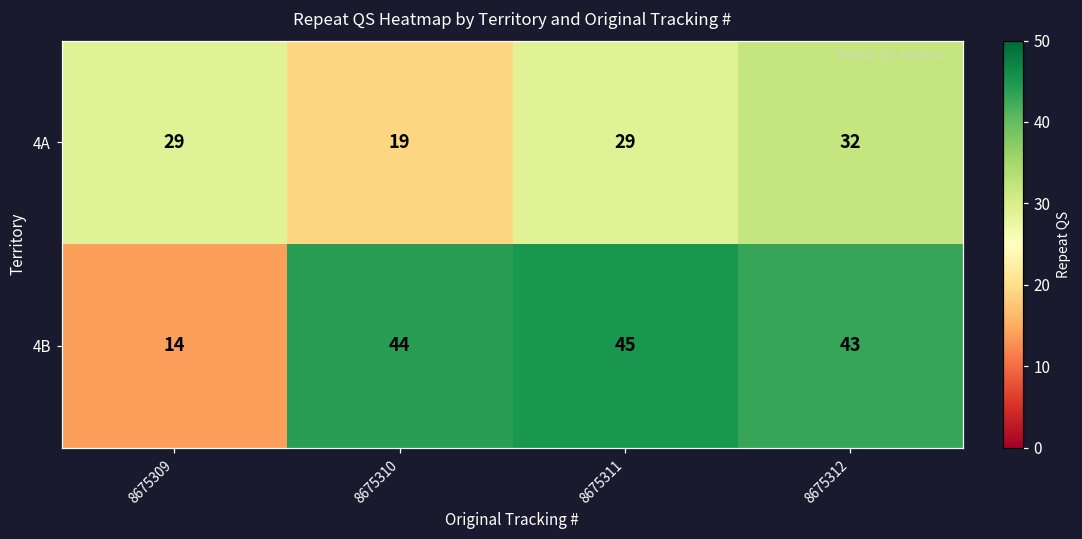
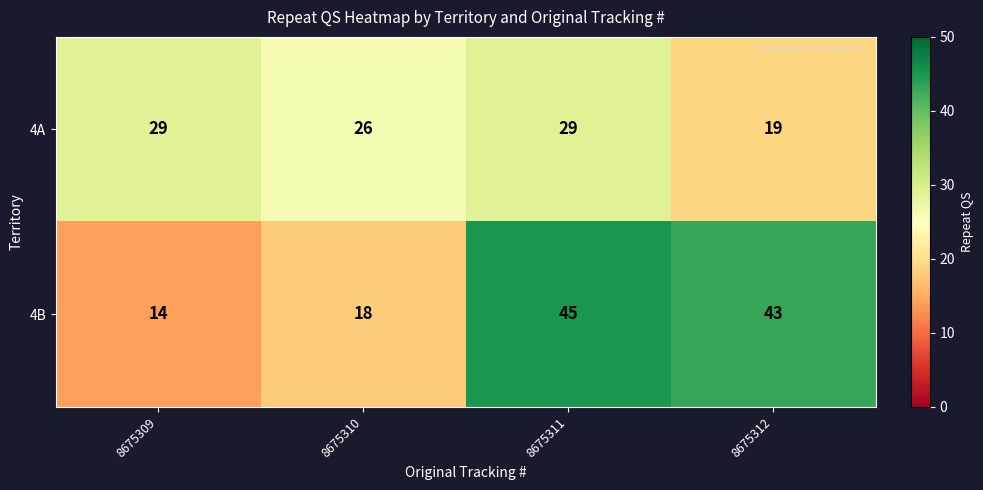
4A, 8675310: 19 -> 26
4A, 8675312: 32 -> 19
4B, 8675310: 44 -> 18
